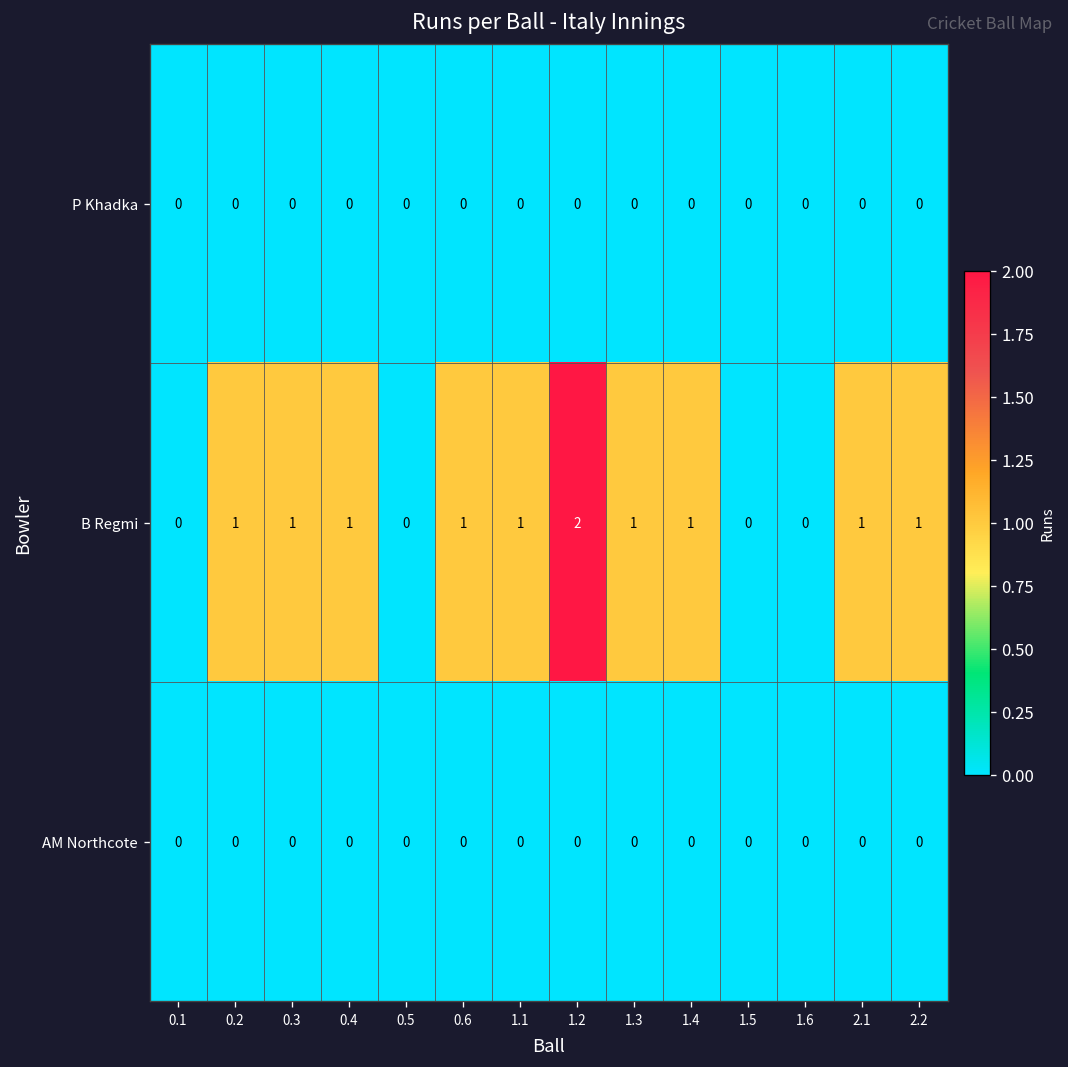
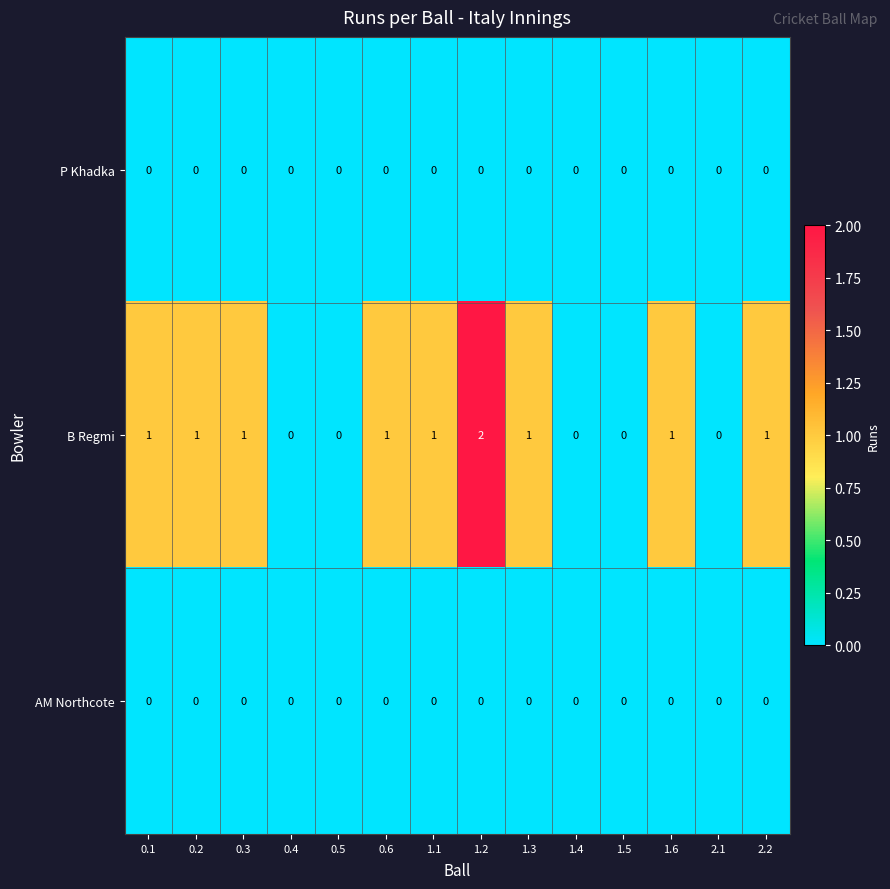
B Regmi, 0.1: 0 -> 1
B Regmi, 0.4: 1 -> 0
B Regmi, 1.4: 1 -> 0
B Regmi, 1.6: 0 -> 1
B Regmi, 2.1: 1 -> 0
